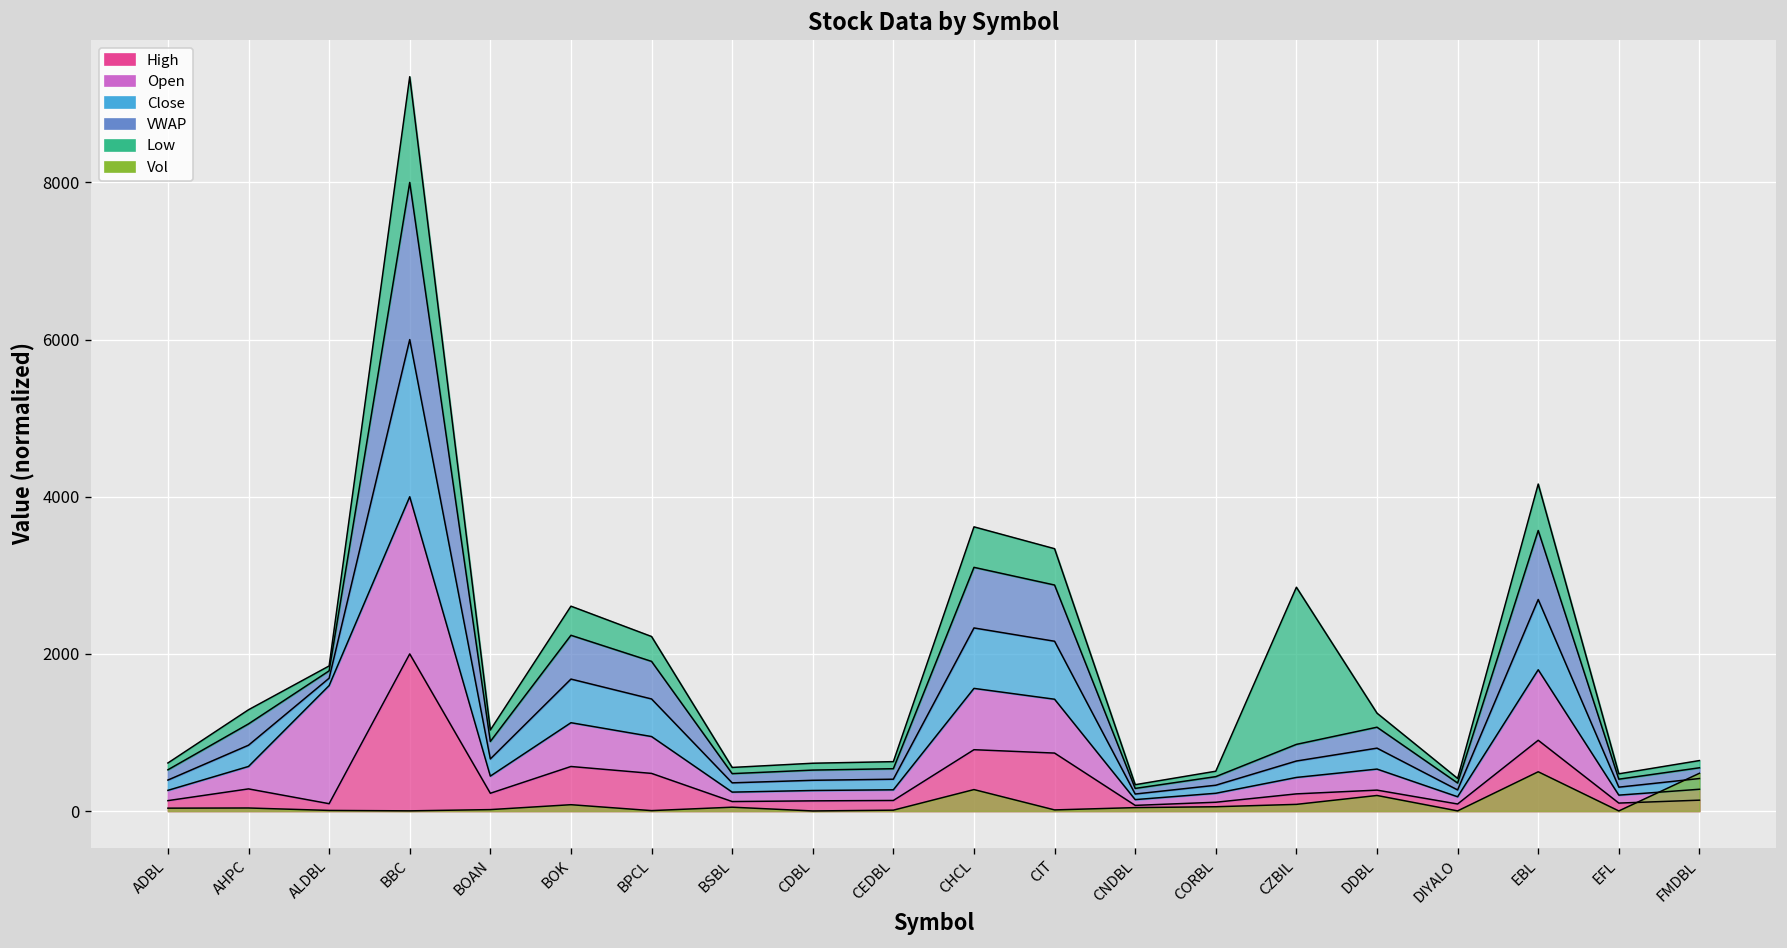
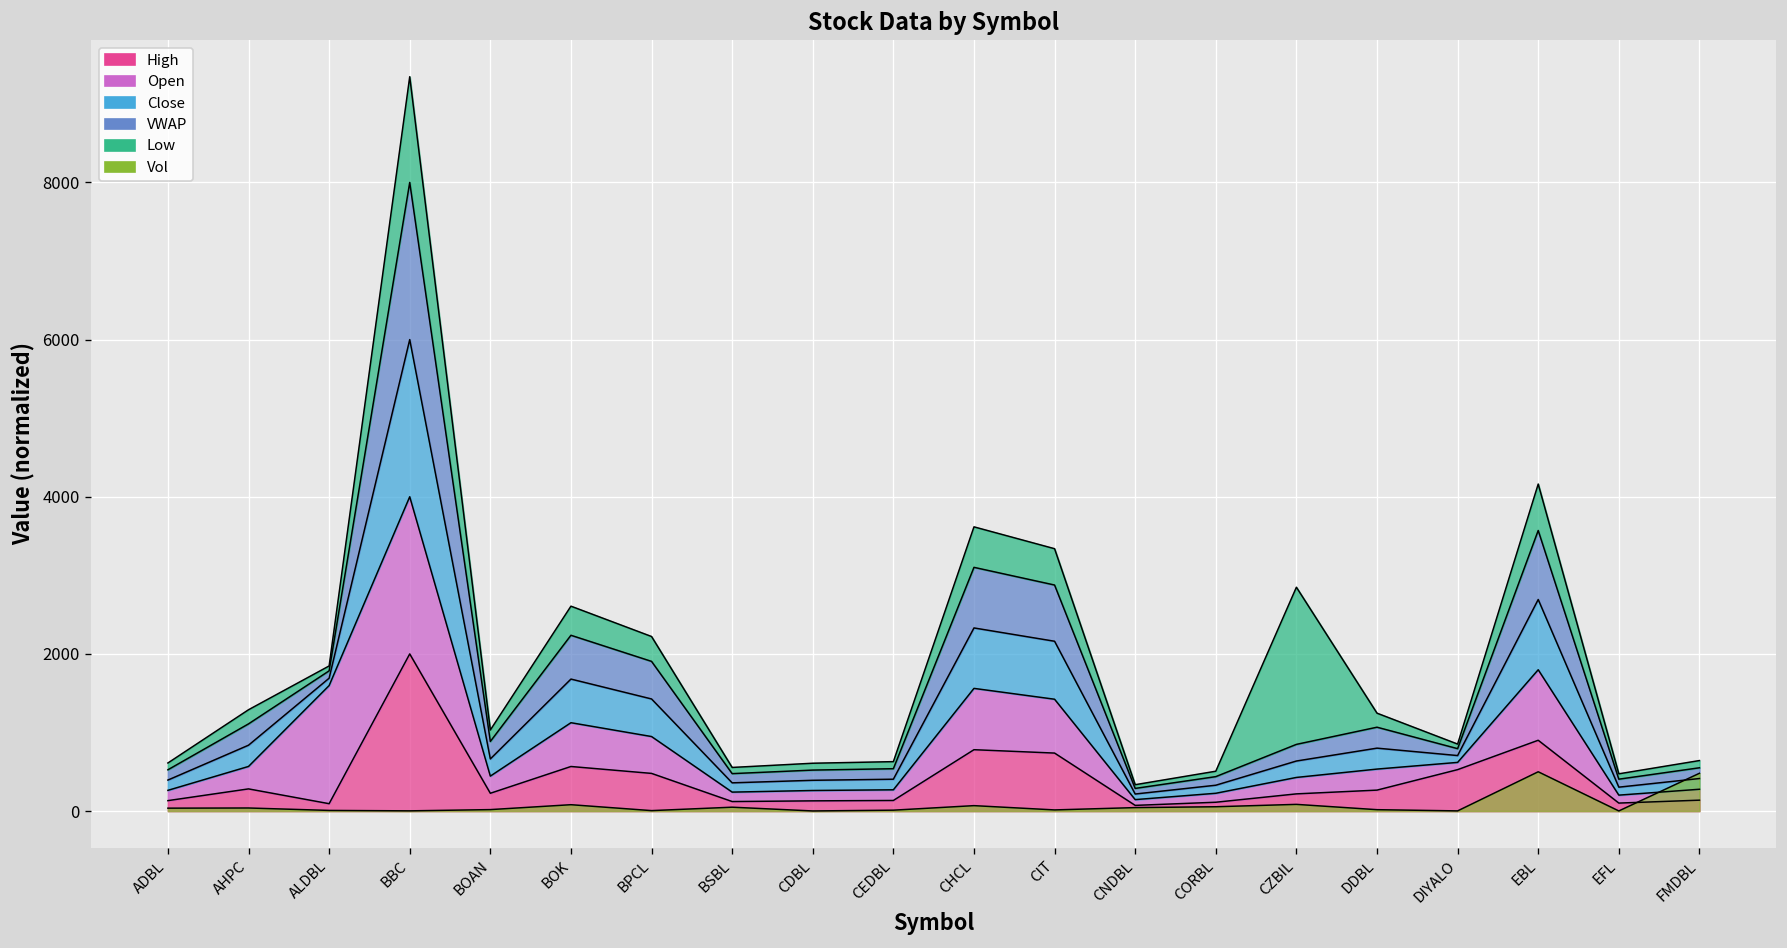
Vol, CHCL: 300 -> 100
Vol, DDBL: 200 -> 0
High, DIYALO: 100 -> 500
